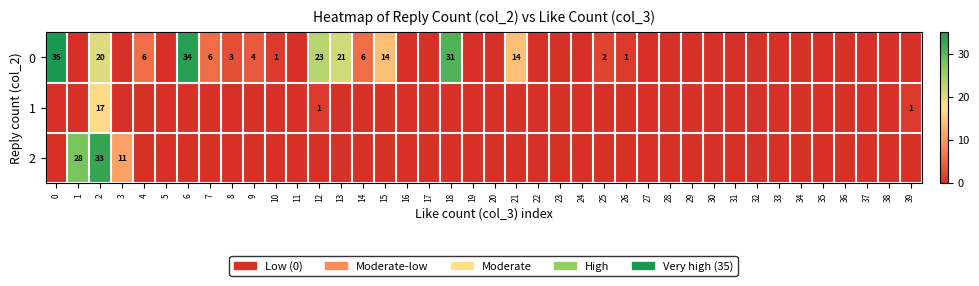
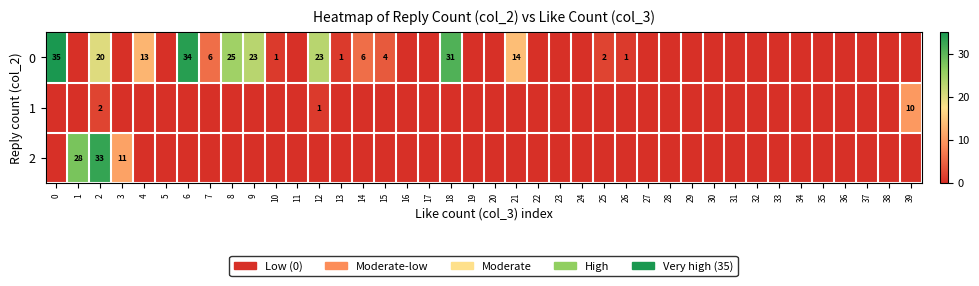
0, 4: 6 -> 13
0, 8: 3 -> 25
0, 9: 4 -> 23
0, 13: 21 -> 1
0, 15: 14 -> 4
1, 2: 17 -> 2
1, 39: 1 -> 10
